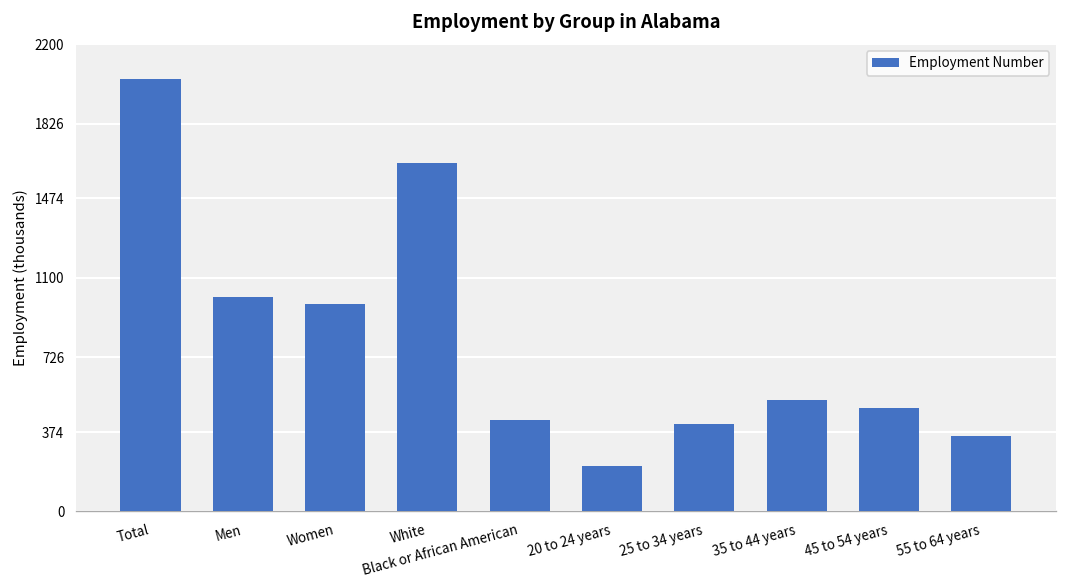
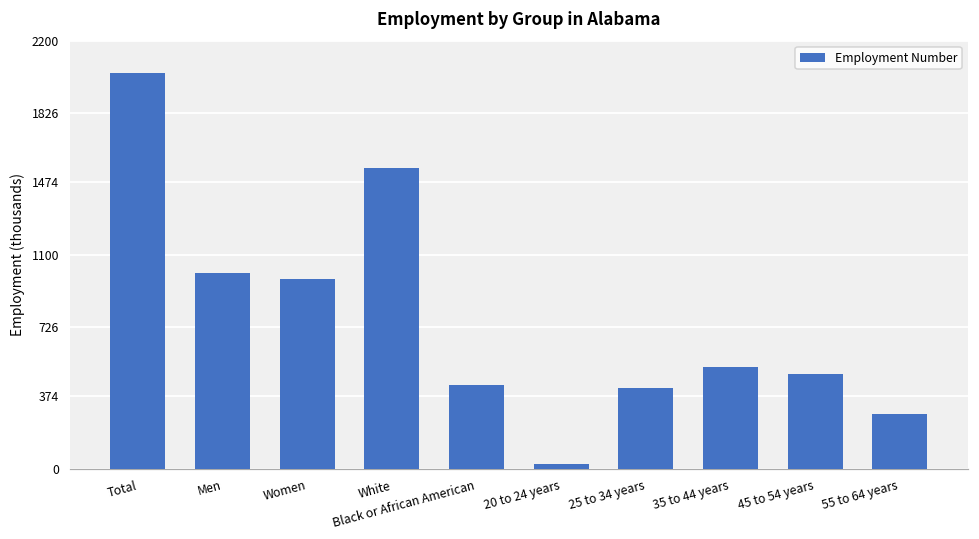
White: 1640 -> 1540
20 to 24 years: 220 -> 30
55 to 64 years: 360 -> 280
